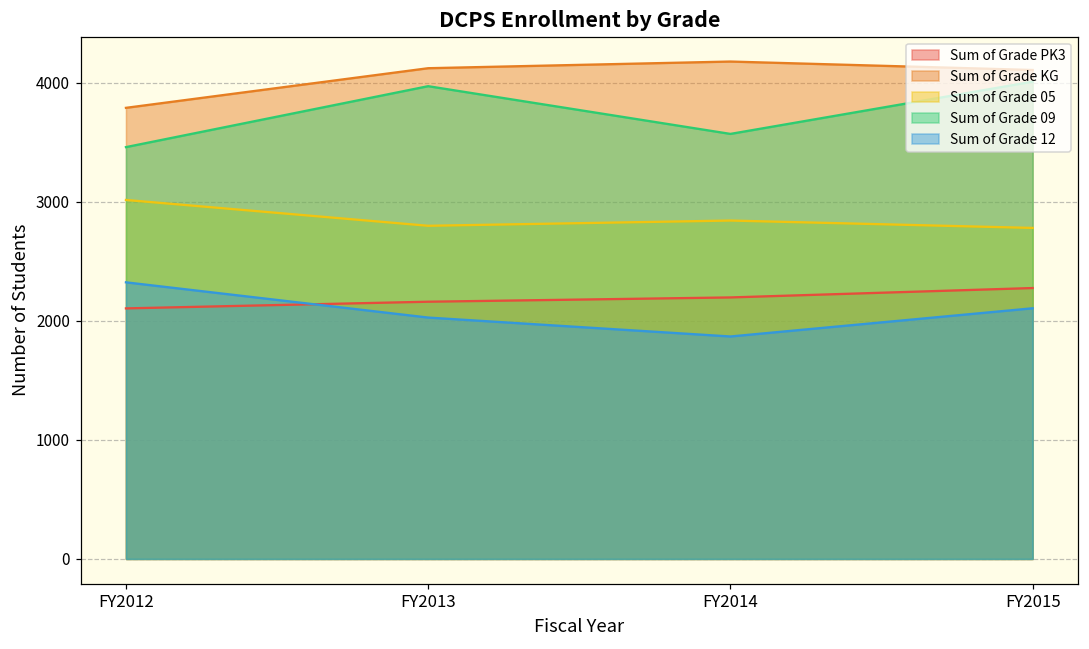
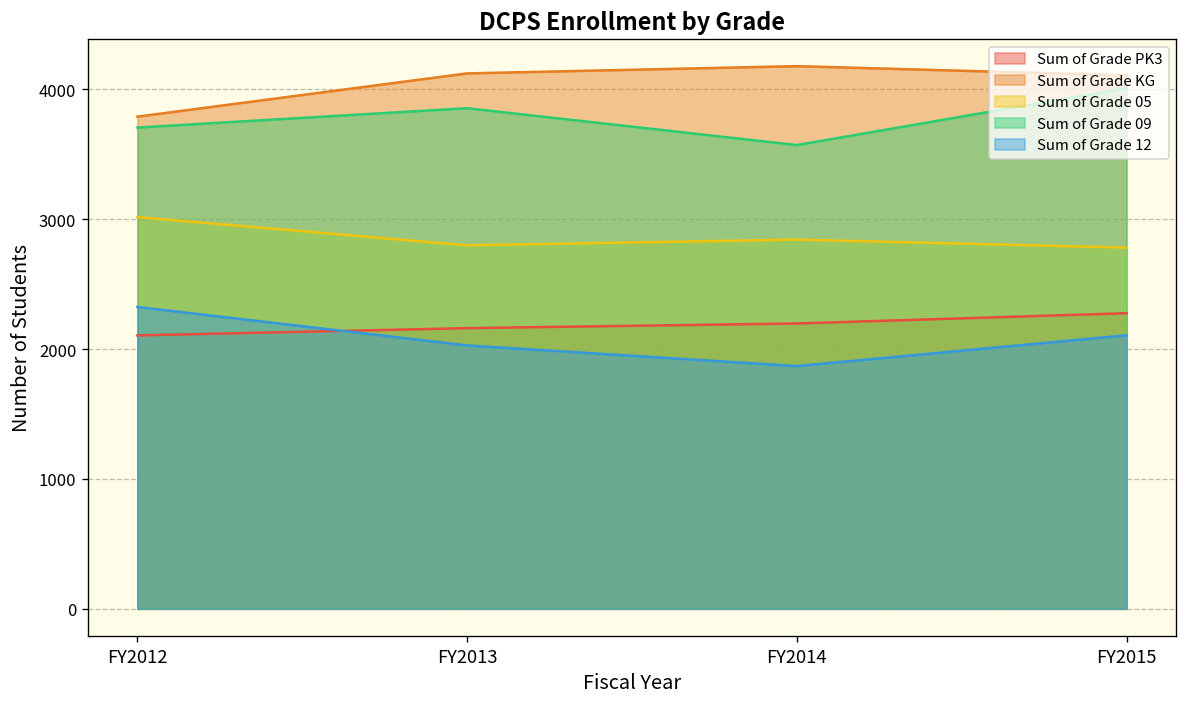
Sum of Grade 09, FY2012: 3460 -> 3710
Sum of Grade 09, FY2013: 3970 -> 3860
